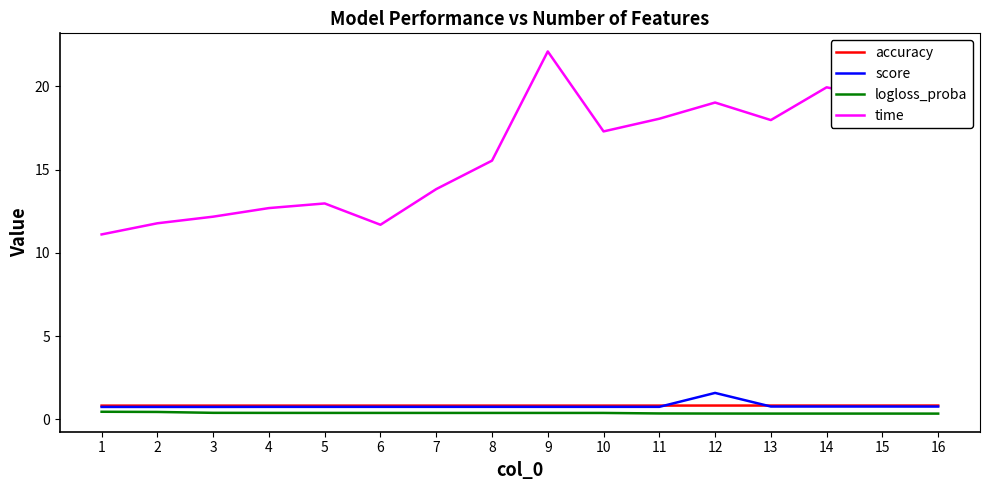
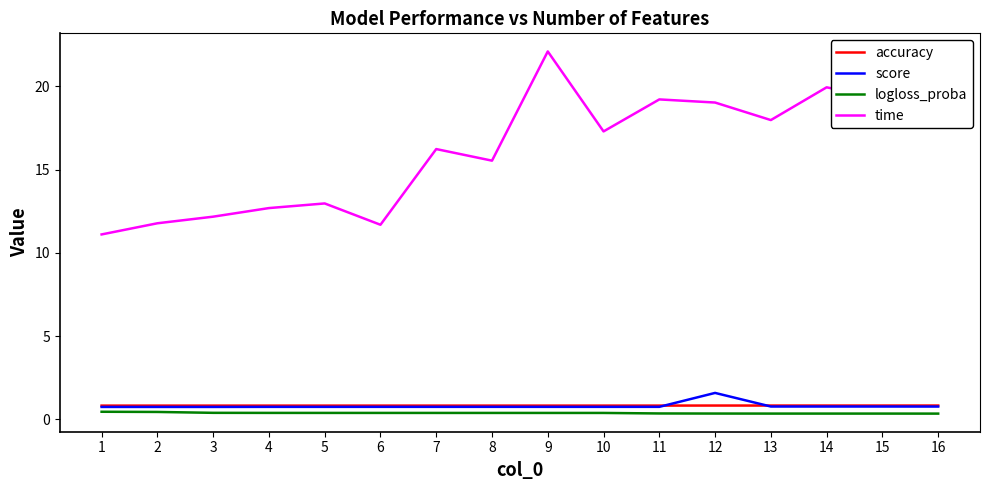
time, 7: 13.8 -> 16.2
time, 11: 18.1 -> 19.2
